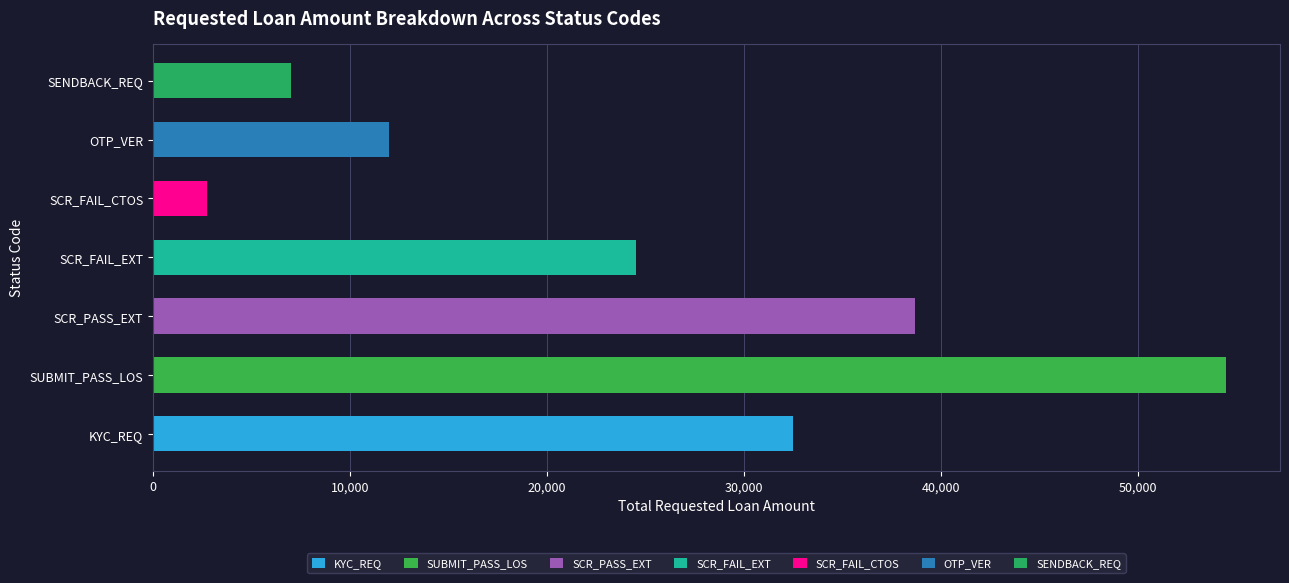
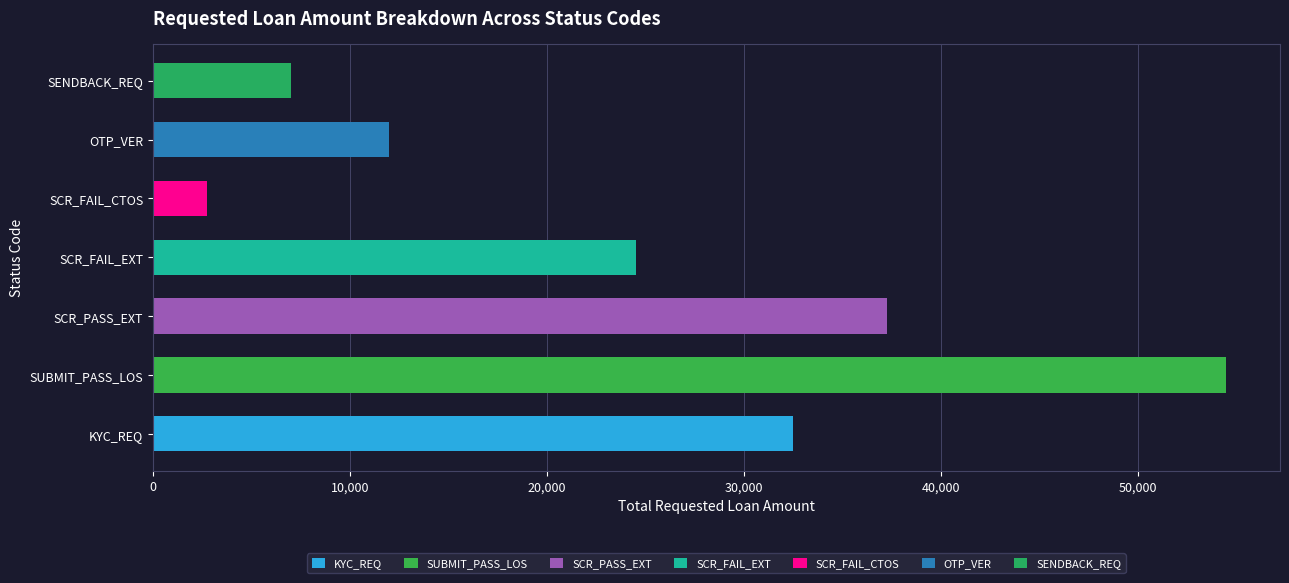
SCR_PASS_EXT: 38,700 -> 37,300
